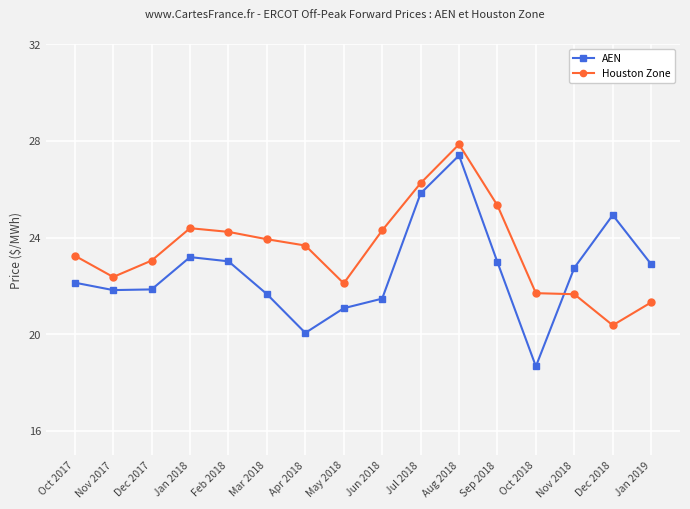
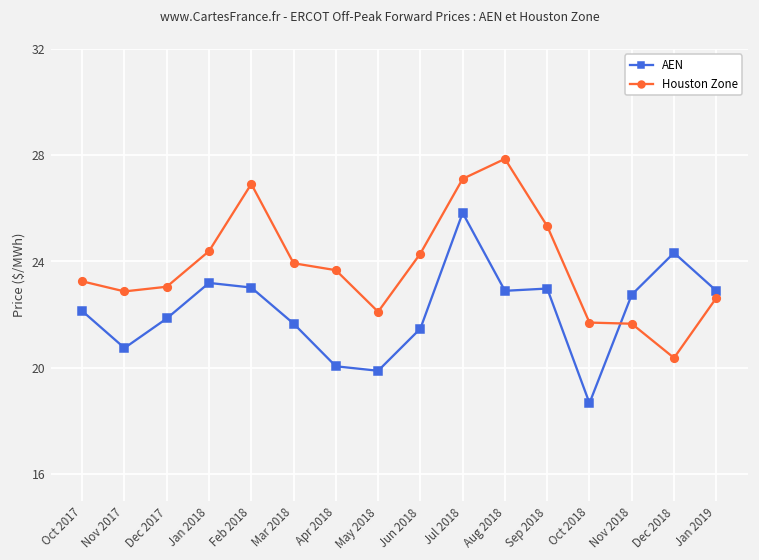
AEN, Nov 2017: 21.8 -> 20.7
Houston Zone, Nov 2017: 22.4 -> 22.9
Houston Zone, Feb 2018: 24.2 -> 26.9
AEN, May 2018: 21.1 -> 19.9
Houston Zone, Jul 2018: 26.2 -> 27.1
AEN, Aug 2018: 27.4 -> 22.9
AEN, Dec 2018: 24.9 -> 24.3
Houston Zone, Jan 2019: 21.3 -> 22.6
